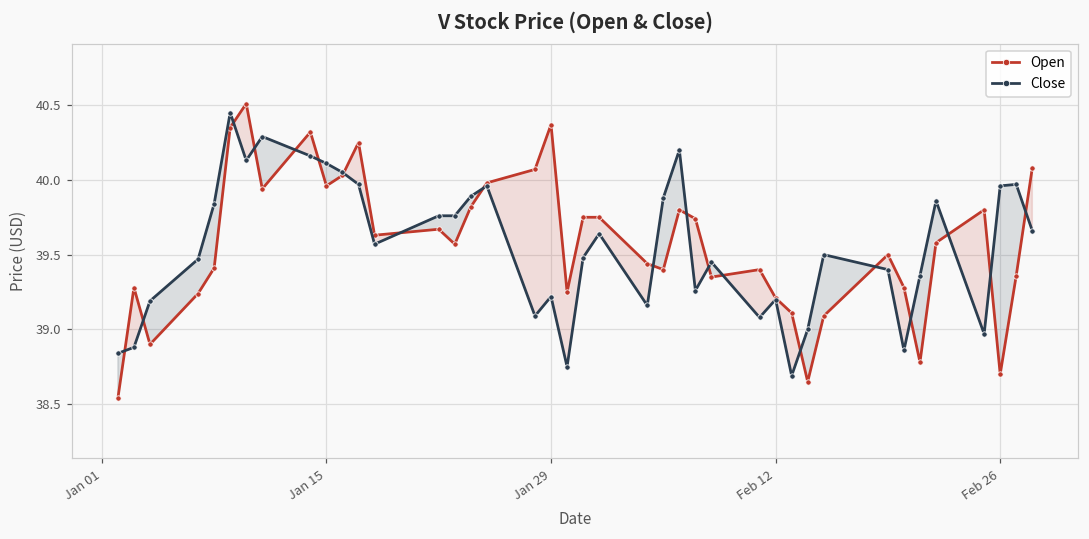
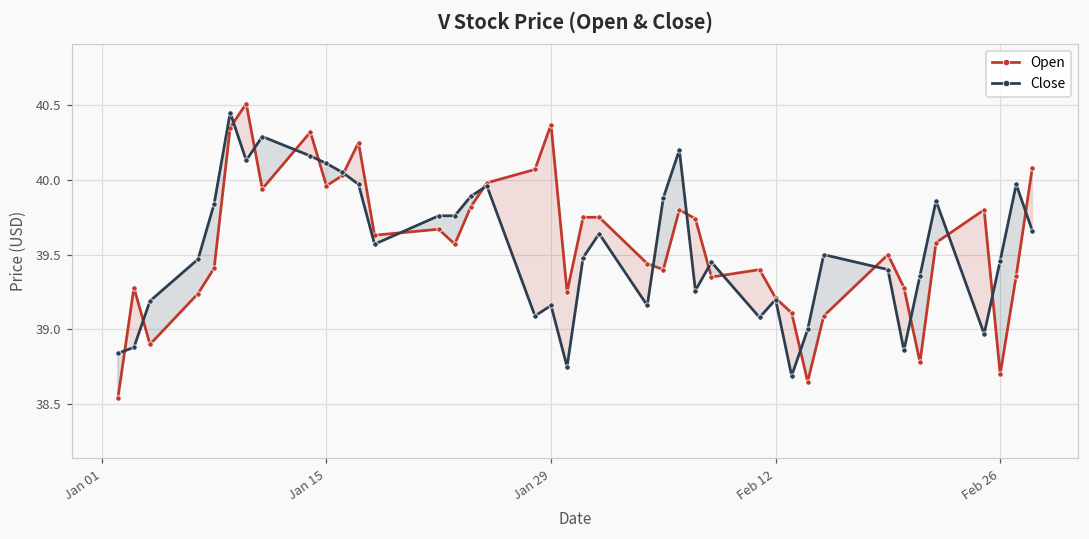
Close, Jan 29: 39.22 -> 39.16
Close, Feb 26: 39.96 -> 39.46
